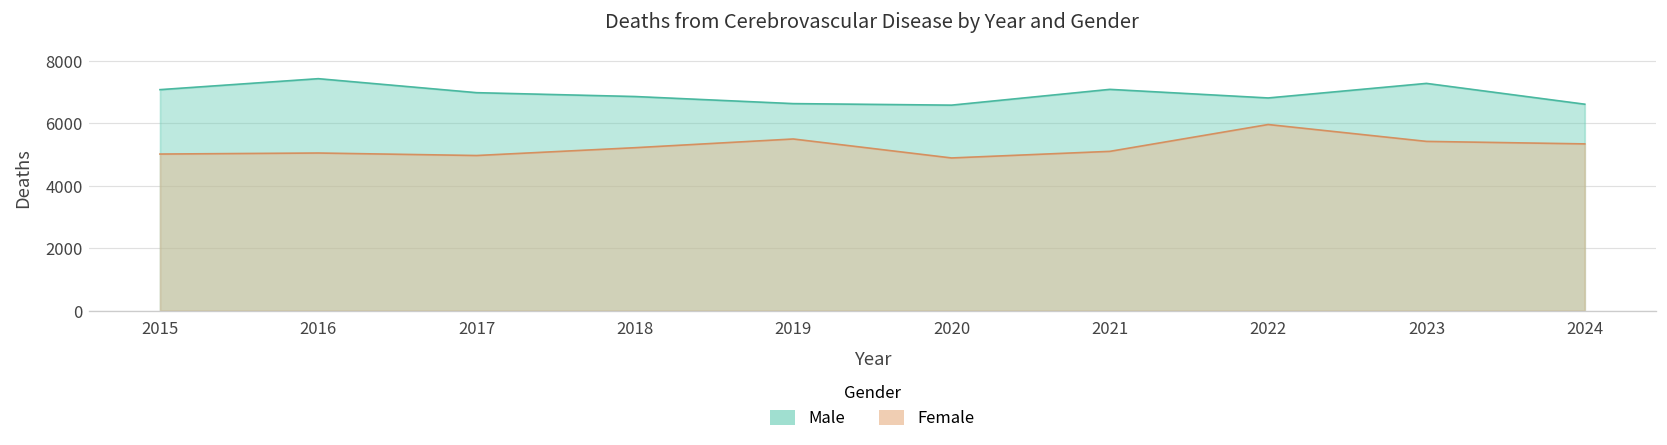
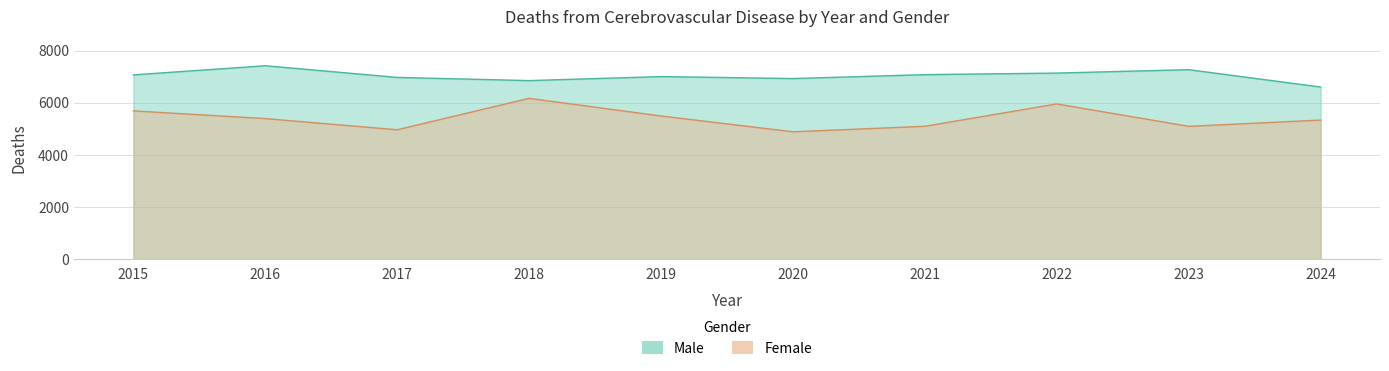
Female, 2015: 5000 -> 5700
Female, 2016: 5000 -> 5400
Female, 2018: 5200 -> 6200
Male, 2019: 6600 -> 7000
Male, 2020: 6600 -> 6900
Male, 2022: 6800 -> 7100
Female, 2023: 5400 -> 5100
